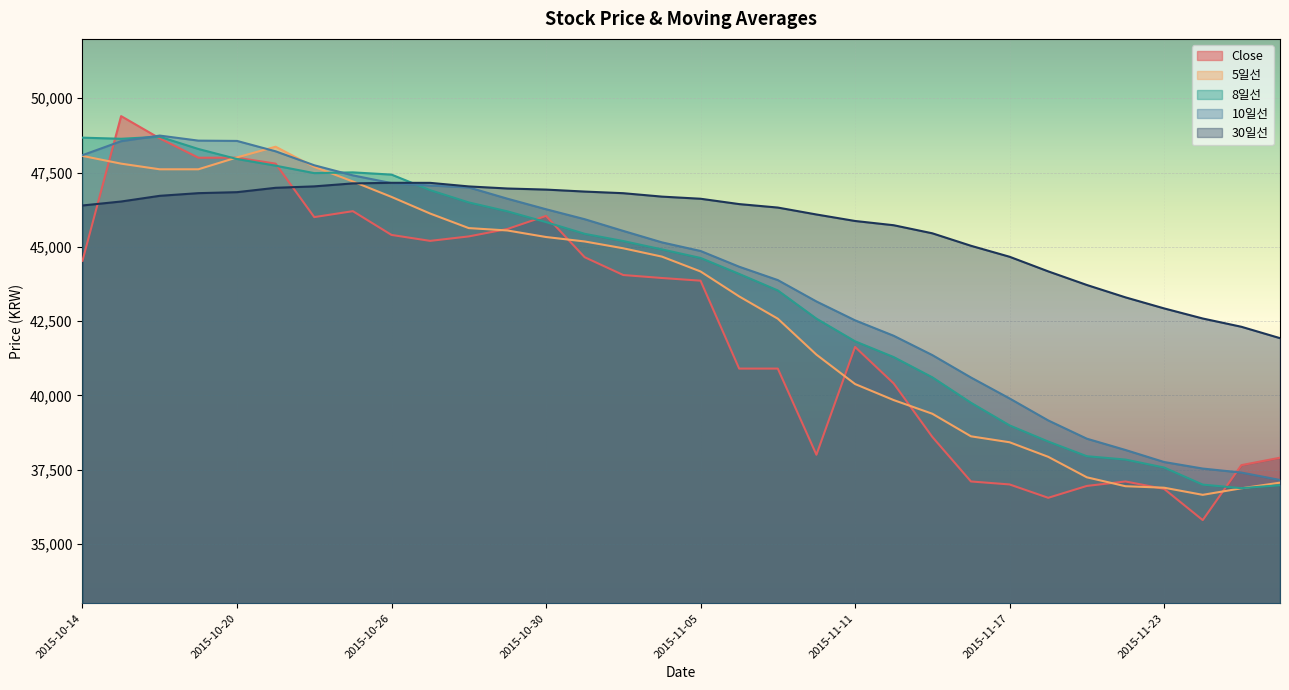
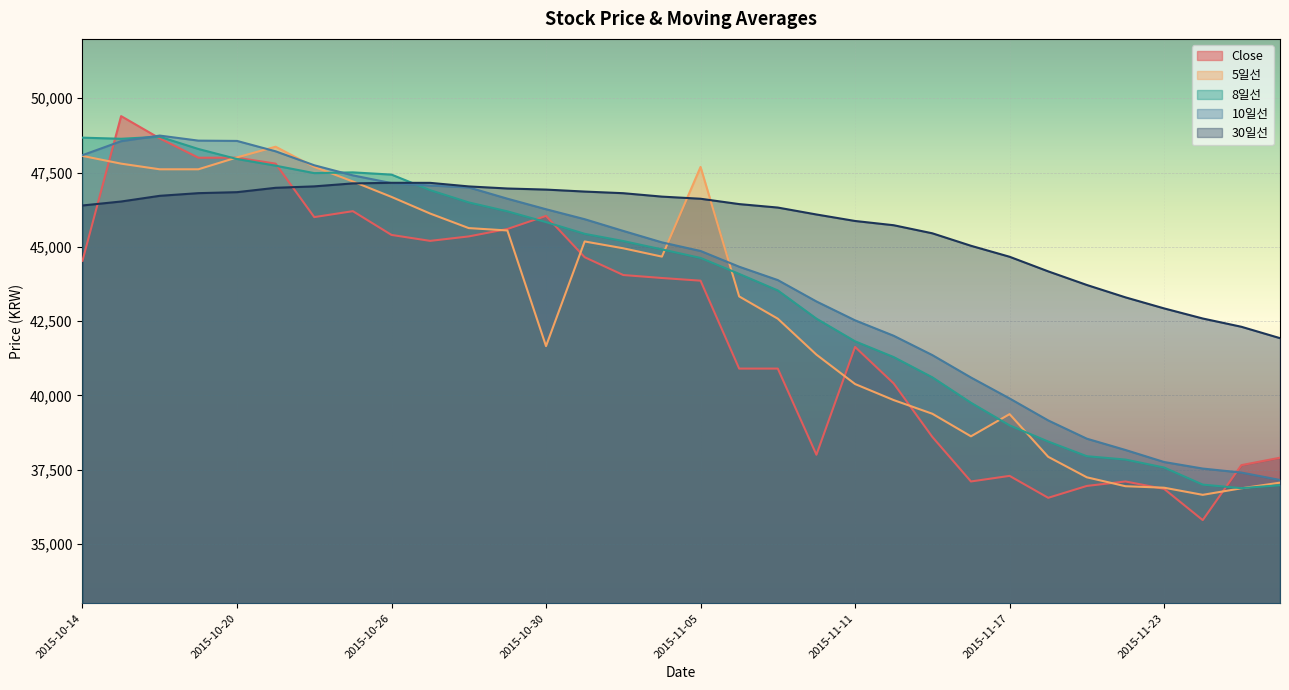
5일선, 2015-10-30: 45,300 -> 41,700
5일선, 2015-11-05: 44,200 -> 47,700
Close, 2015-11-17: 37,000 -> 37,300
5일선, 2015-11-17: 38,400 -> 39,400
